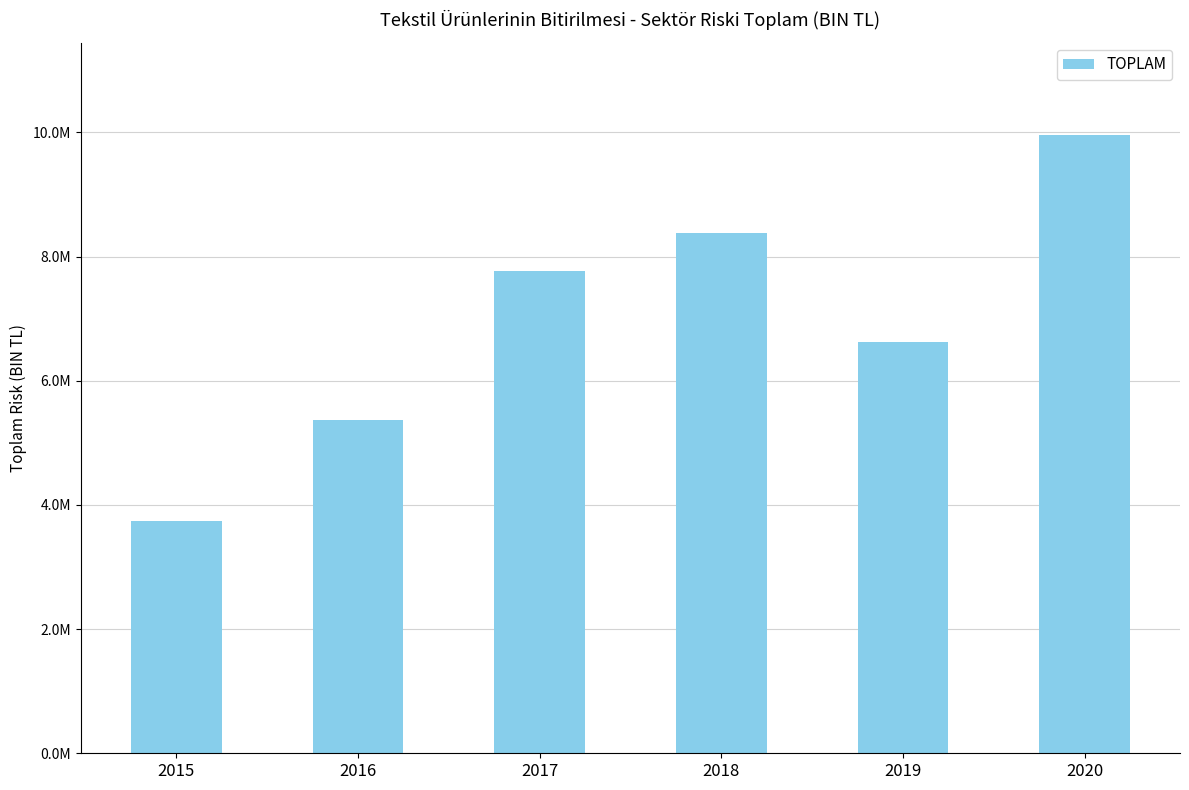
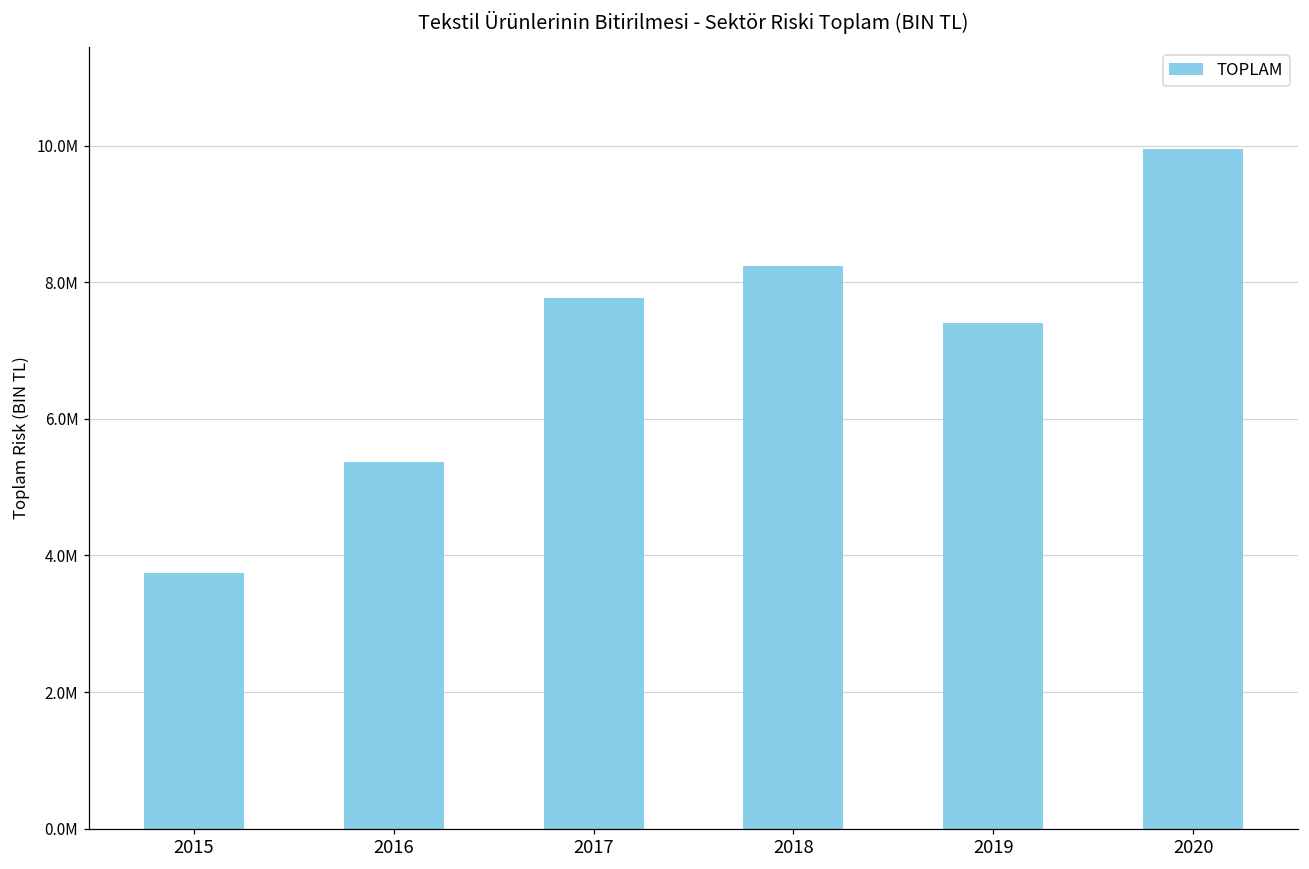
2018: 8400000 -> 8200000
2019: 6600000 -> 7400000
